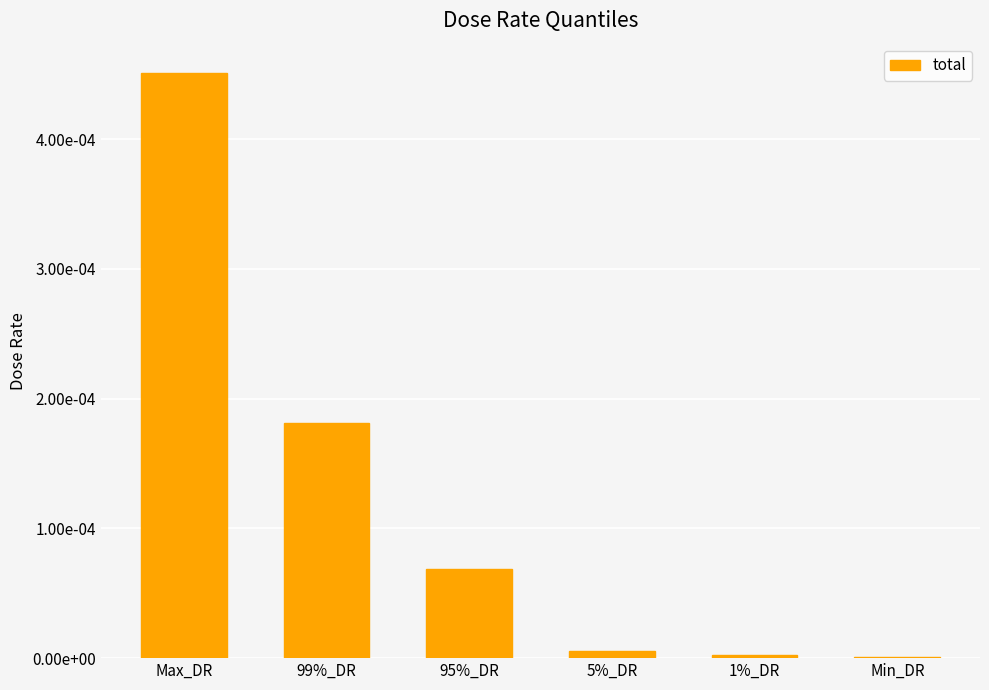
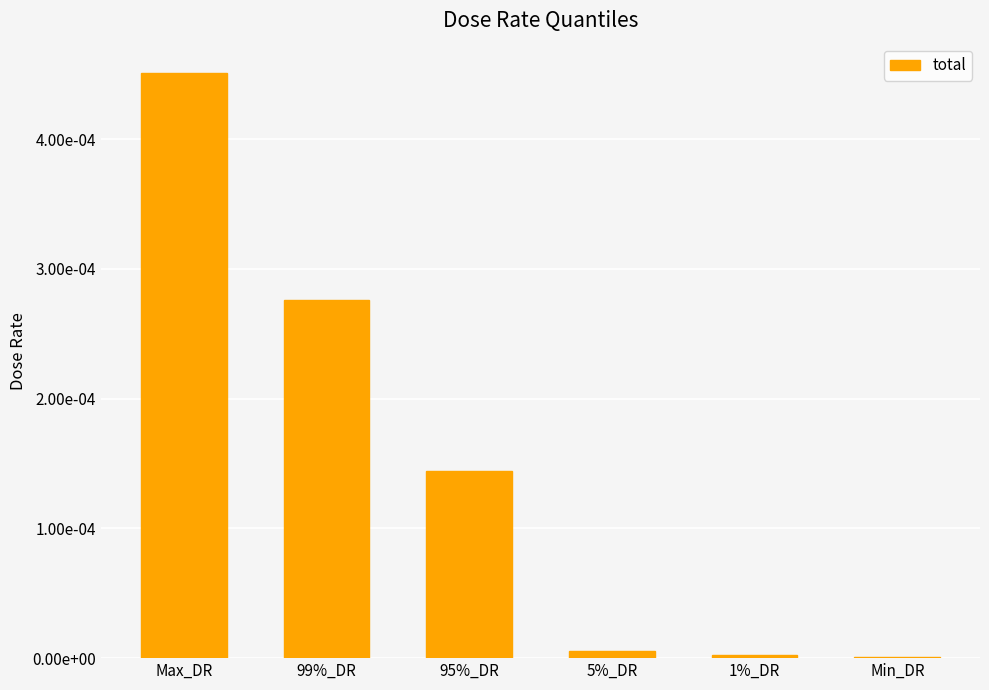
99%_DR: 0.000181 -> 0.000276
95%_DR: 0.000069 -> 0.000144
